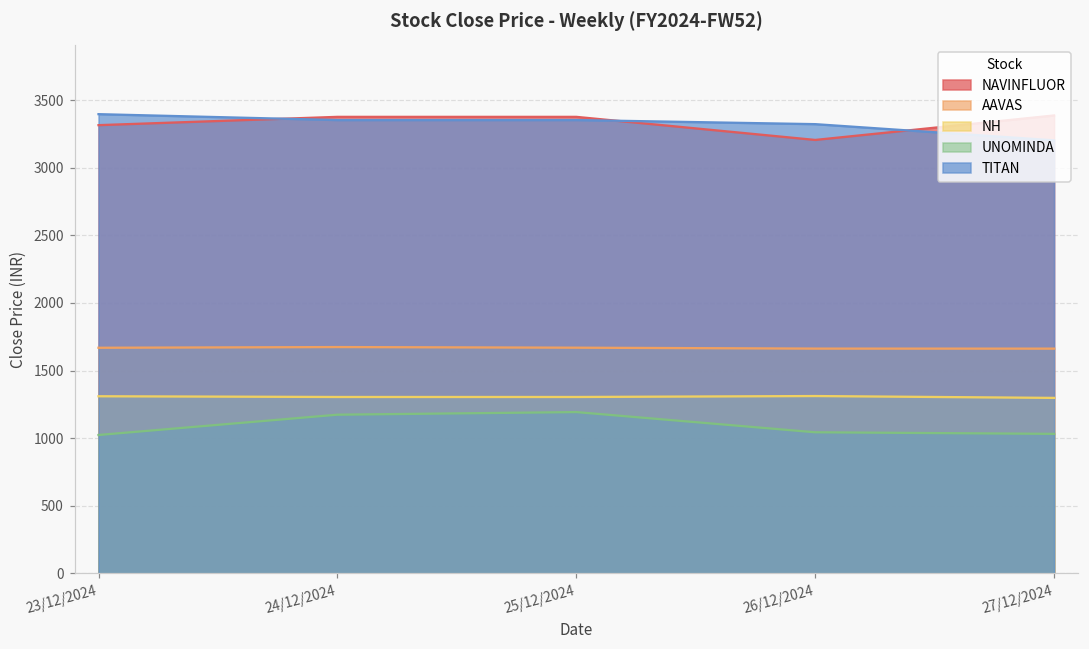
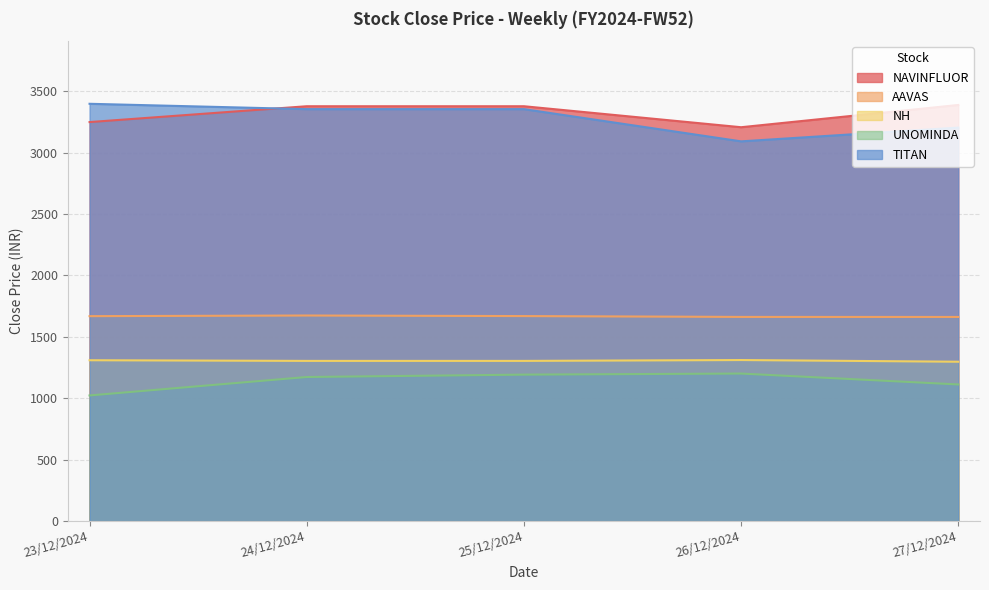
NAVINFLUOR, 23/12/2024: 3320 -> 3250
UNOMINDA, 26/12/2024: 1040 -> 1200
TITAN, 26/12/2024: 3320 -> 3090
UNOMINDA, 27/12/2024: 1030 -> 1110
